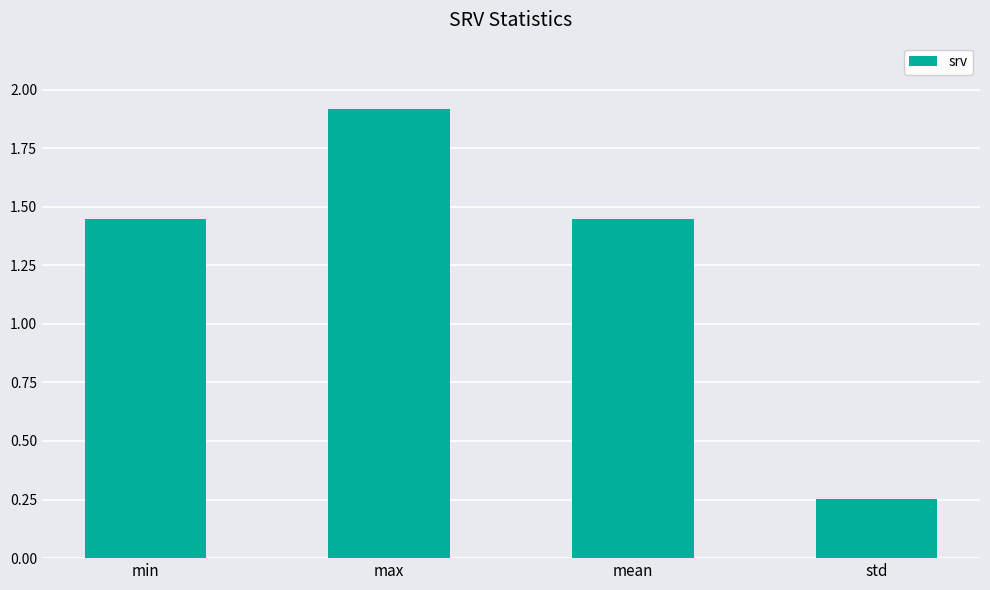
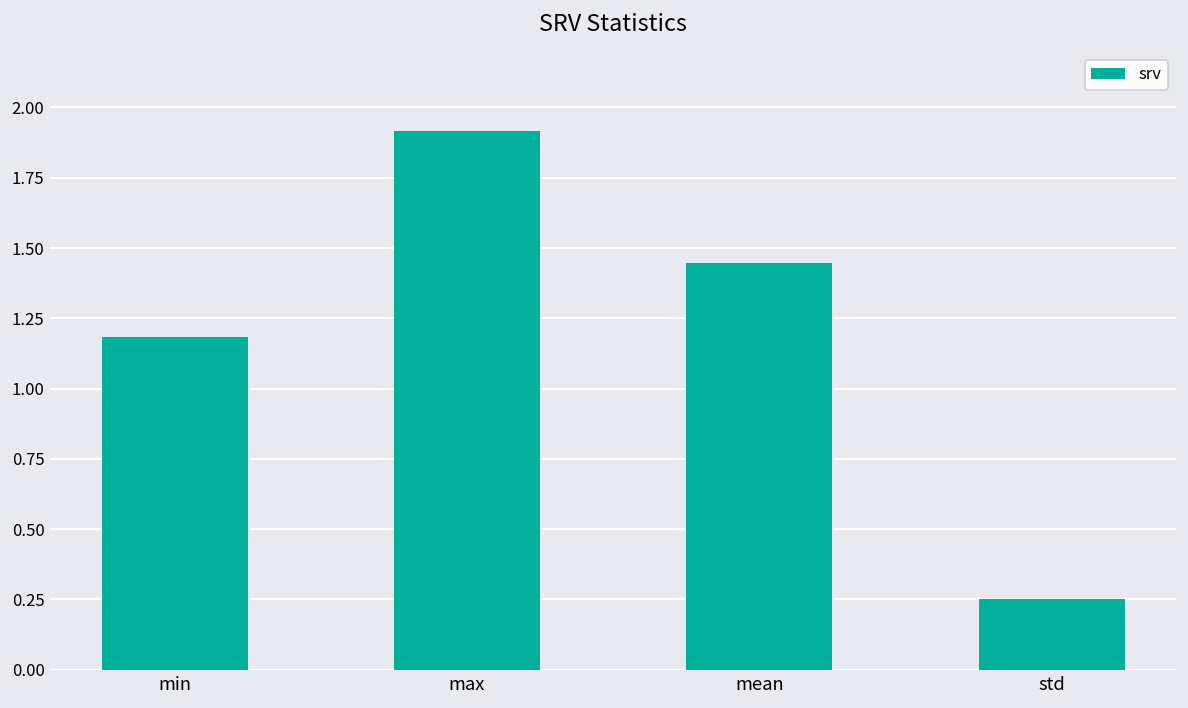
min: 1.45 -> 1.18
